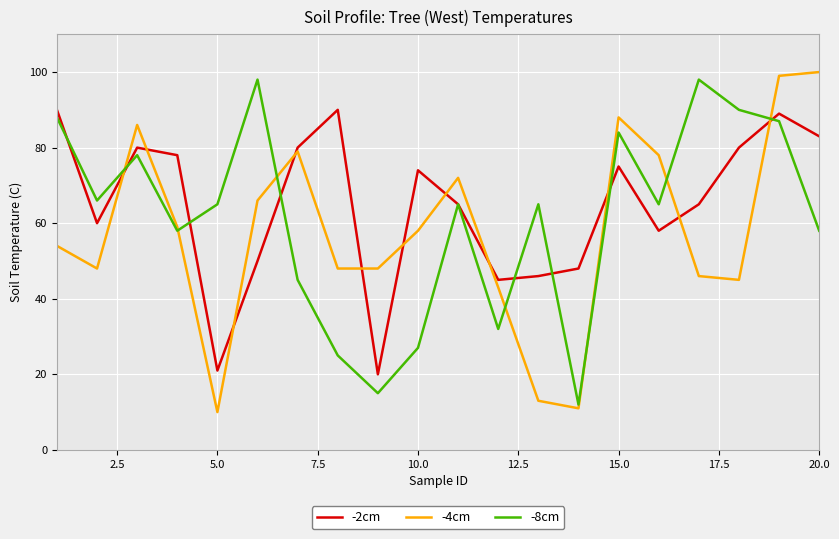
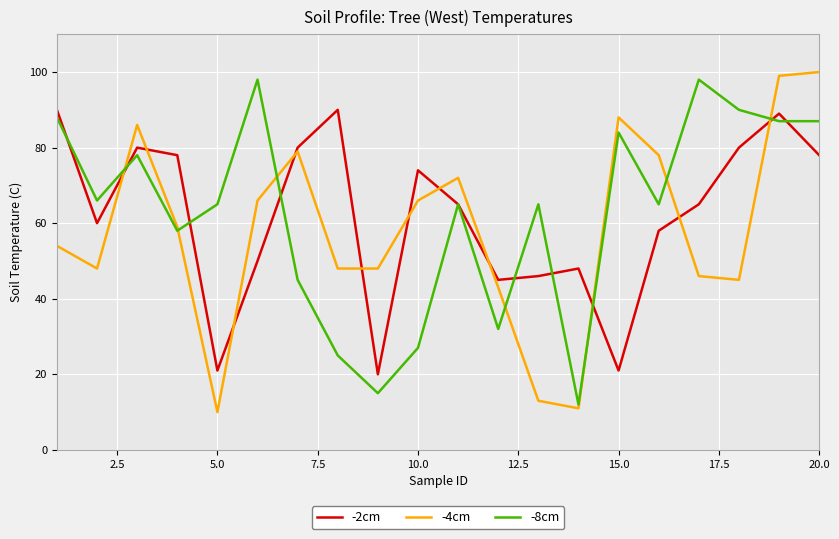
-4cm, 10.0: 58 -> 66
-2cm, 15.0: 75 -> 21
-2cm, 20.0: 83 -> 78
-8cm, 20.0: 58 -> 87
